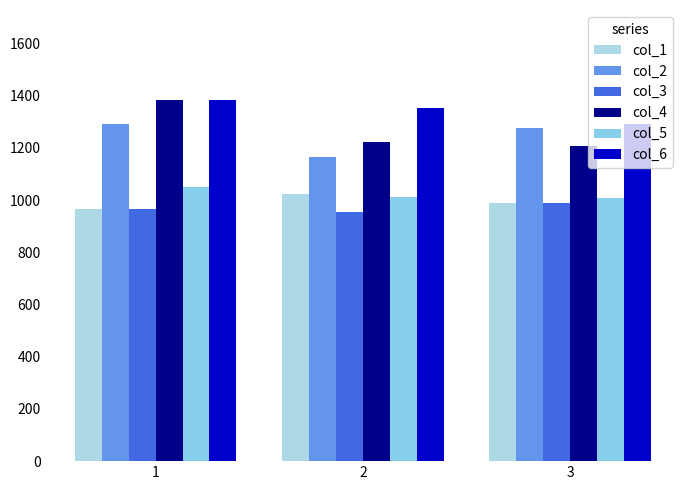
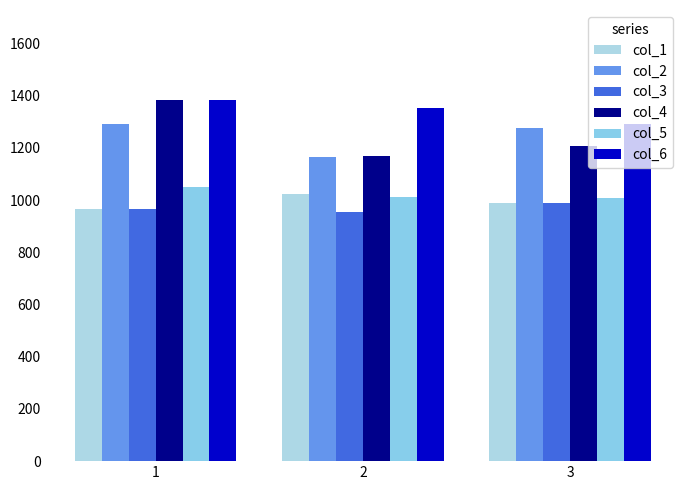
col_4, 2: 1220 -> 1170
